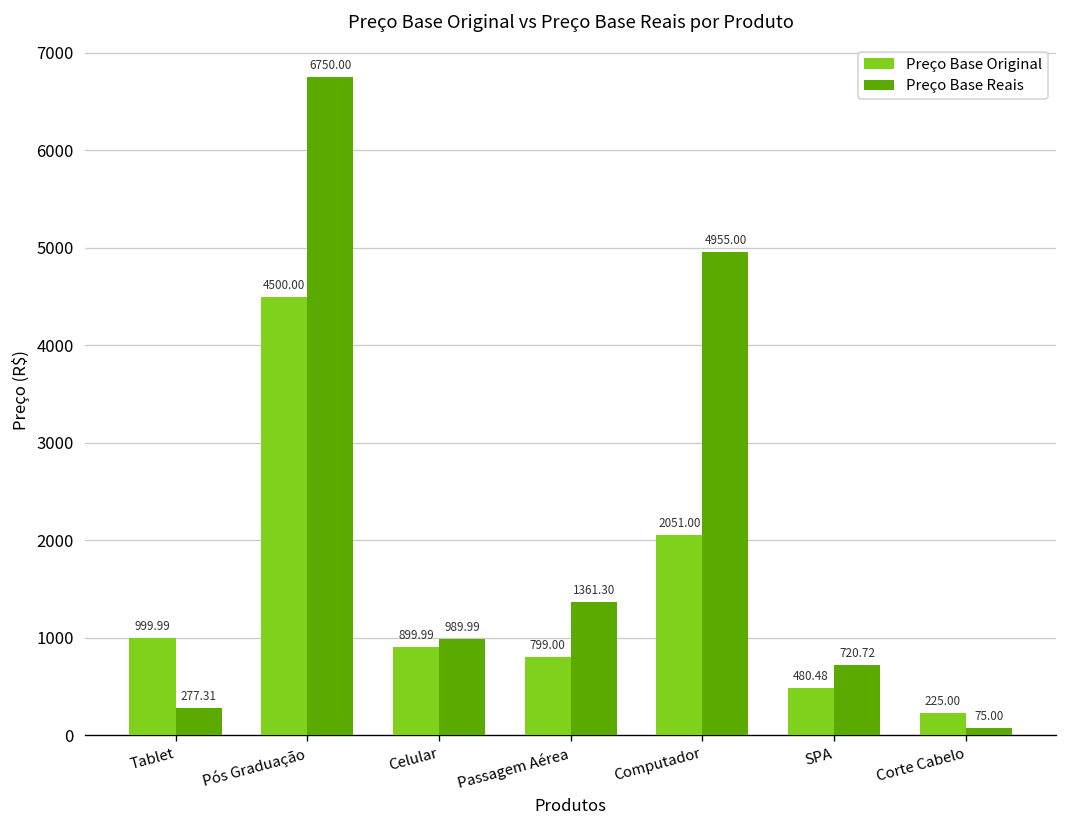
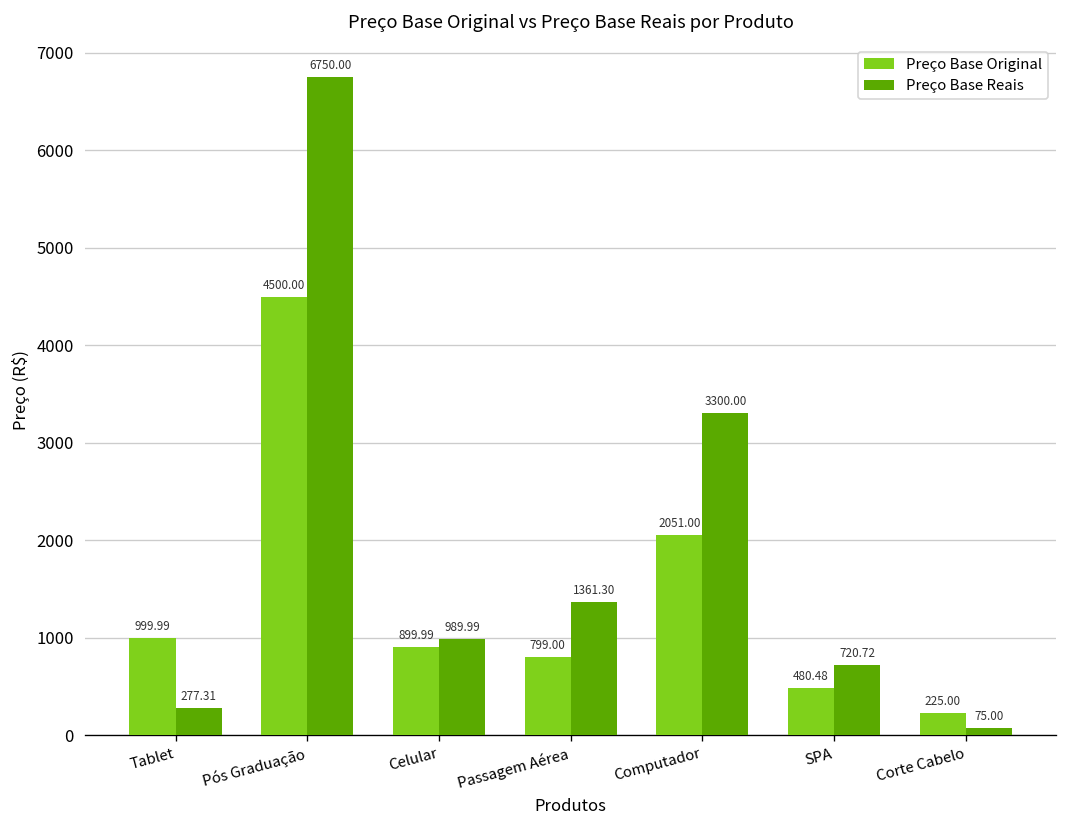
Preço Base Reais, Computador: 4955.00 -> 3300.00
